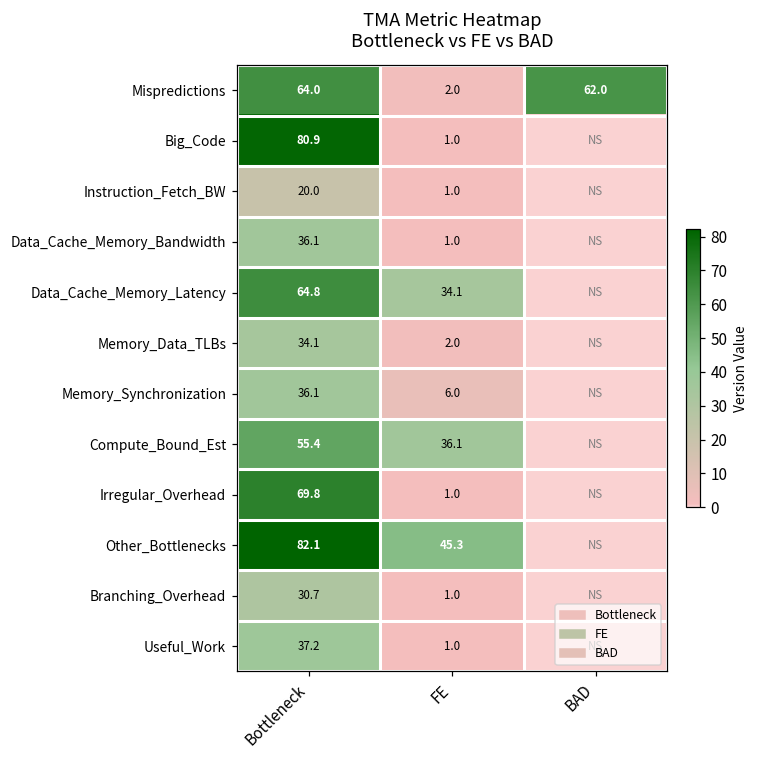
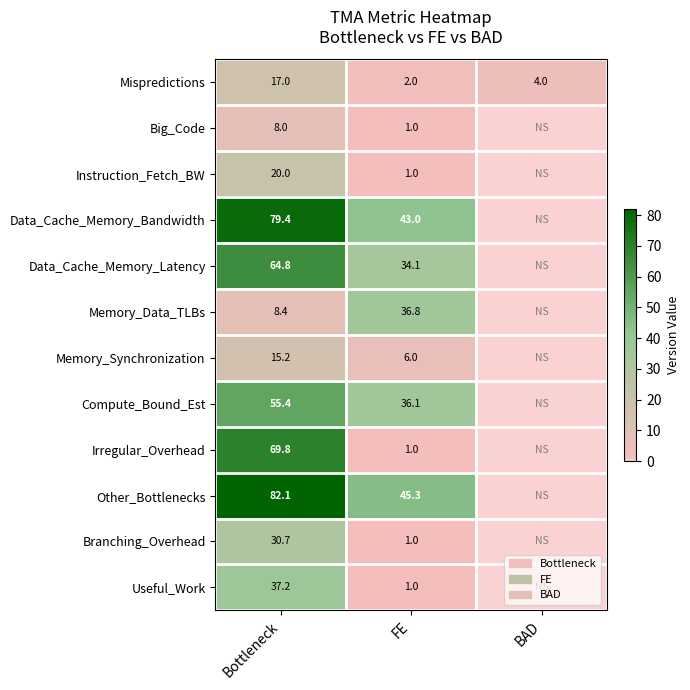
Mispredictions, Bottleneck: 64.0 -> 17.0
Mispredictions, BAD: 62.0 -> 4.0
Big_Code, Bottleneck: 80.9 -> 8.0
Data_Cache_Memory_Bandwidth, Bottleneck: 36.1 -> 79.4
Data_Cache_Memory_Bandwidth, FE: 1.0 -> 43.0
Memory_Data_TLBs, Bottleneck: 34.1 -> 8.4
Memory_Data_TLBs, FE: 2.0 -> 36.8
Memory_Synchronization, Bottleneck: 36.1 -> 15.2
